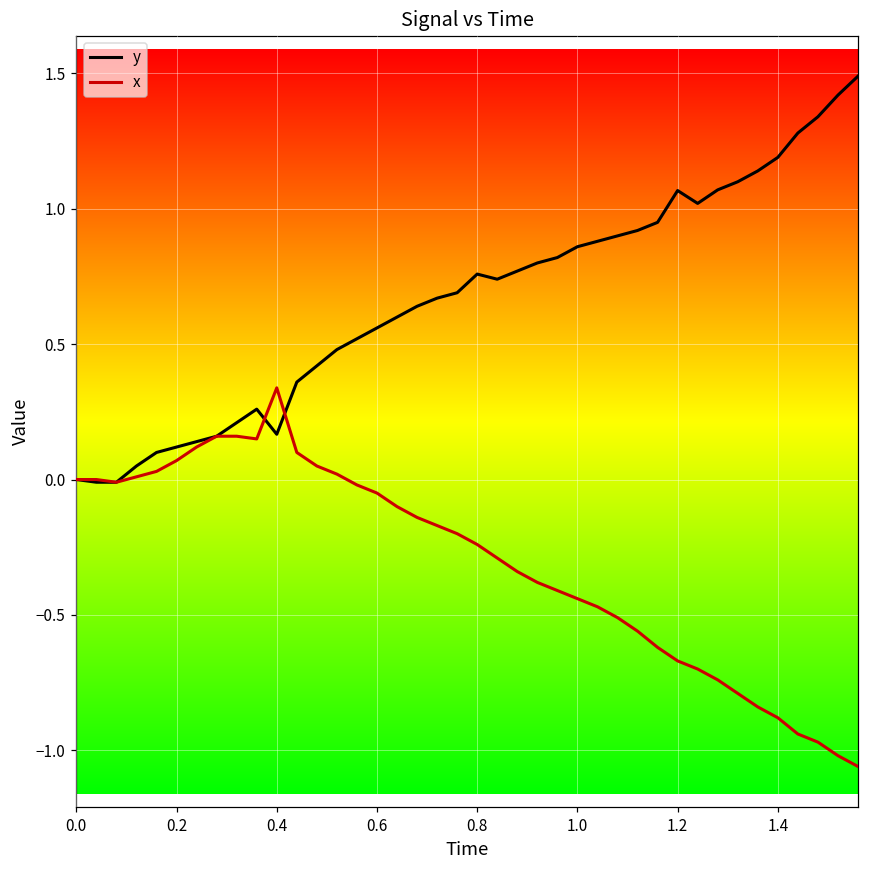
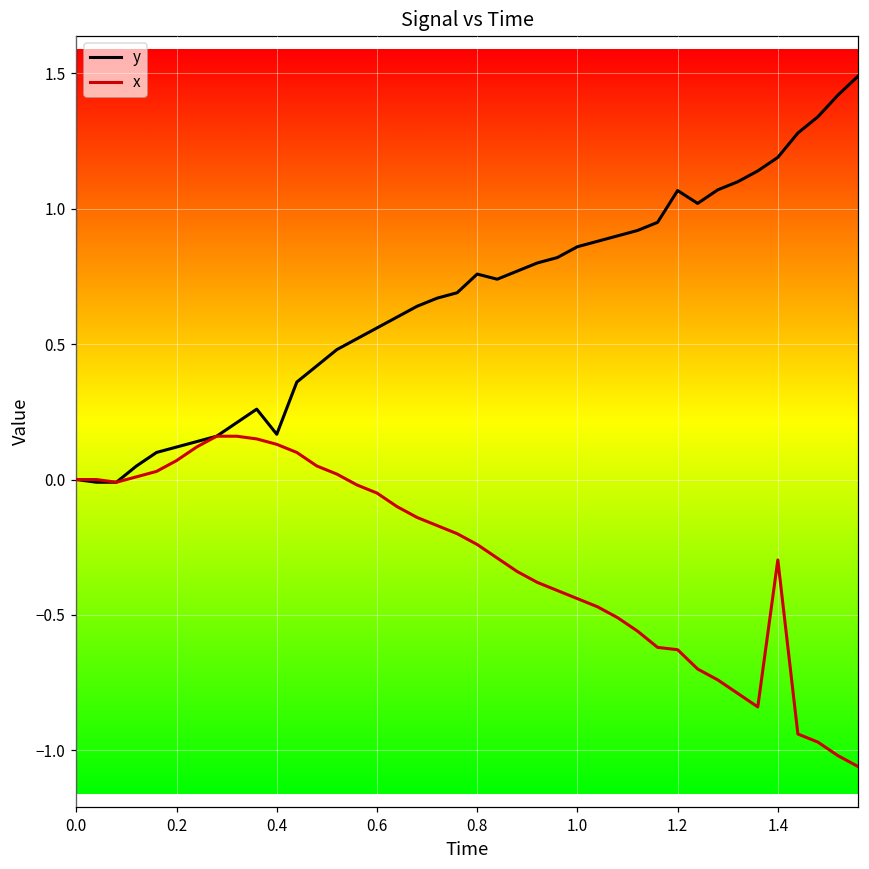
x, 0.4: 0.34 -> 0.13
x, 1.2: -0.67 -> -0.63
x, 1.4: -0.88 -> -0.30
